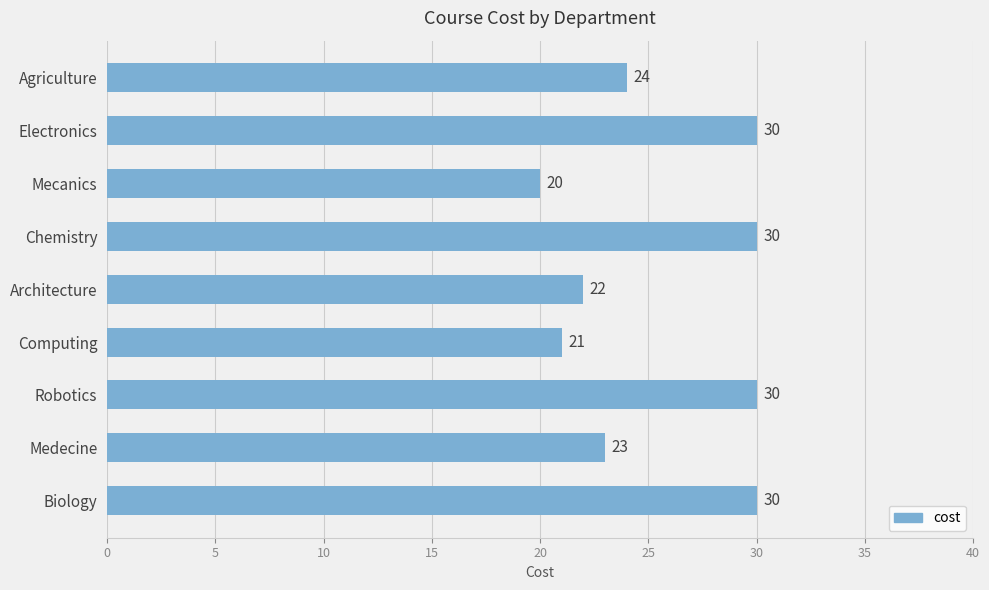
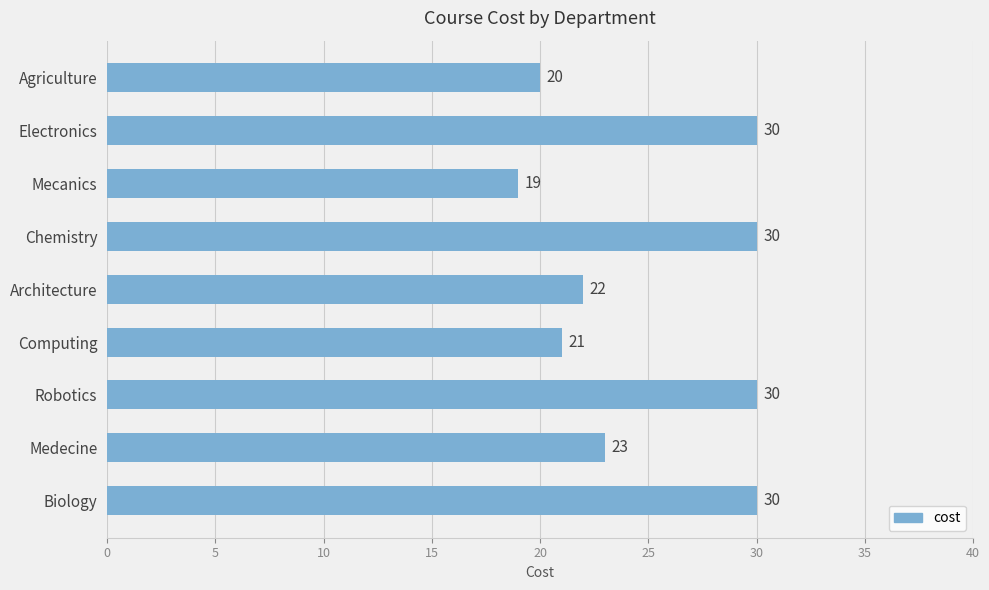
Agriculture: 24 -> 20
Mecanics: 20 -> 19
